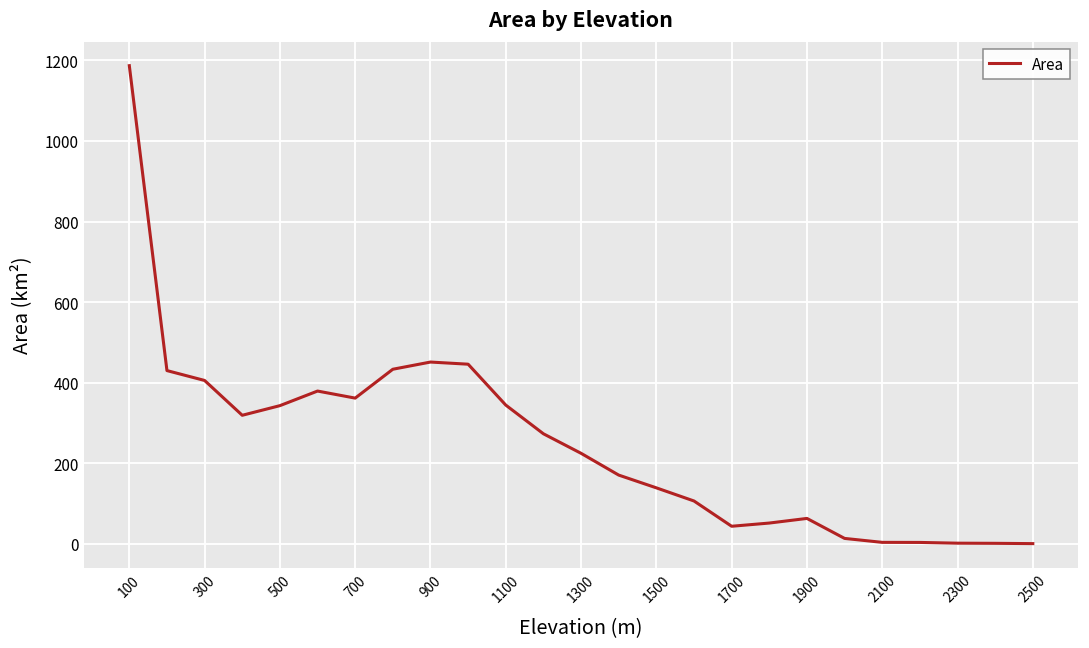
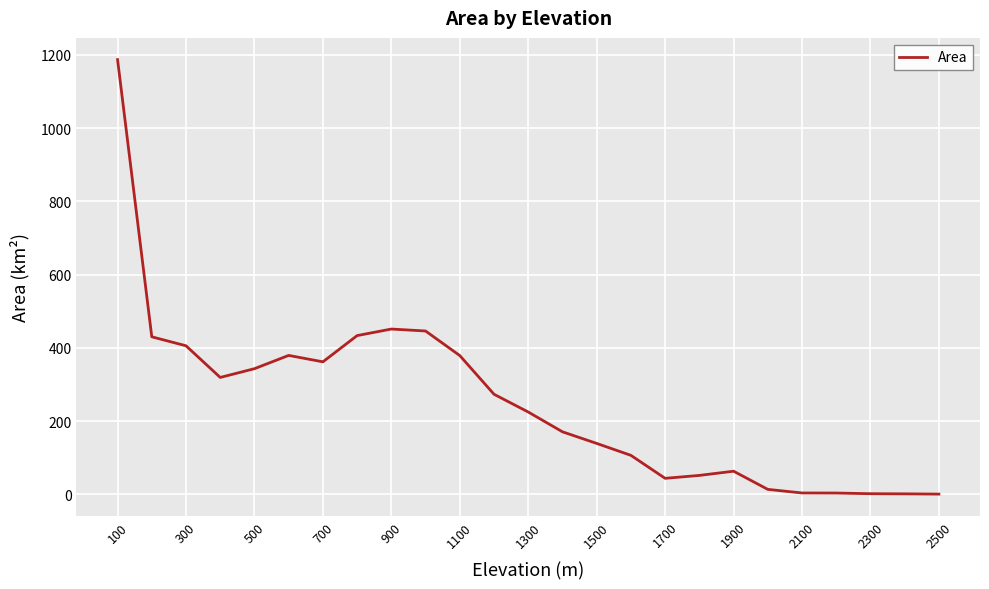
1100: 340 -> 380
